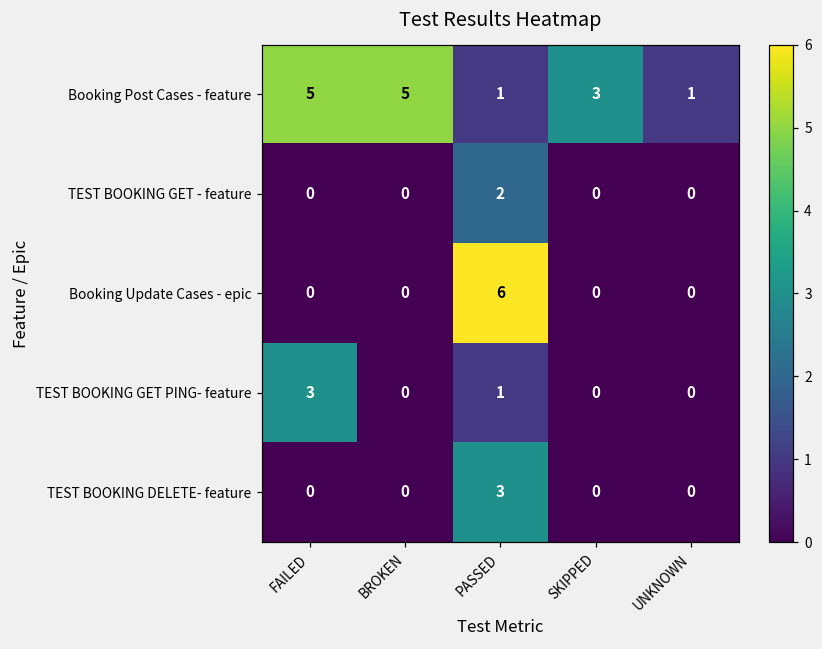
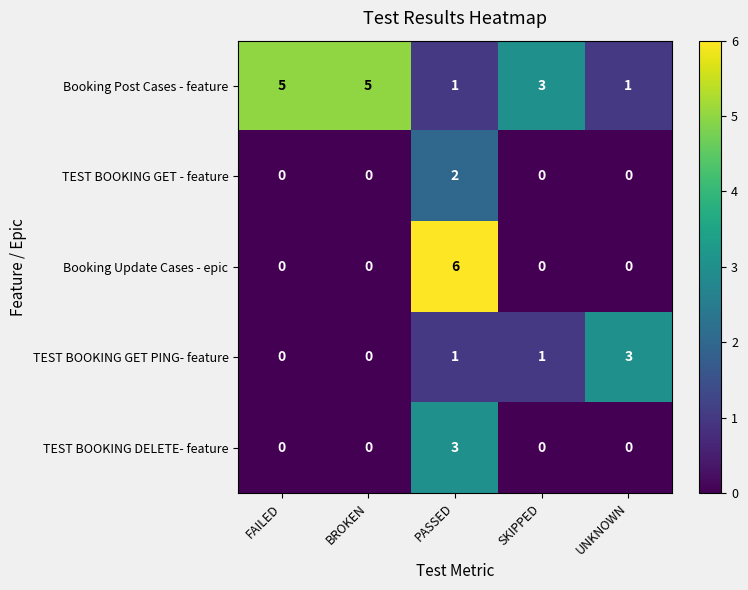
TEST BOOKING GET PING- feature, FAILED: 3 -> 0
TEST BOOKING GET PING- feature, SKIPPED: 0 -> 1
TEST BOOKING GET PING- feature, UNKNOWN: 0 -> 3
